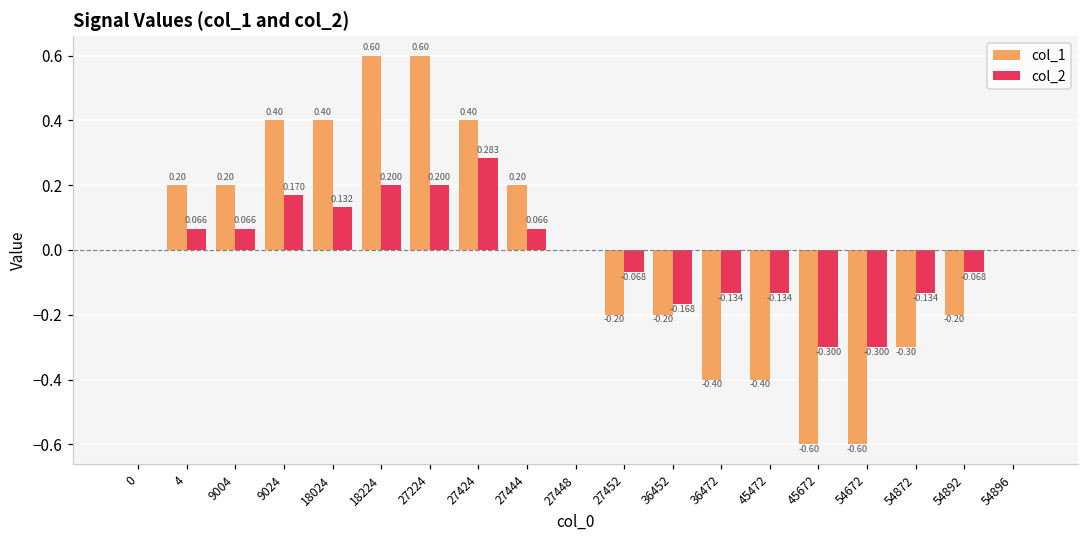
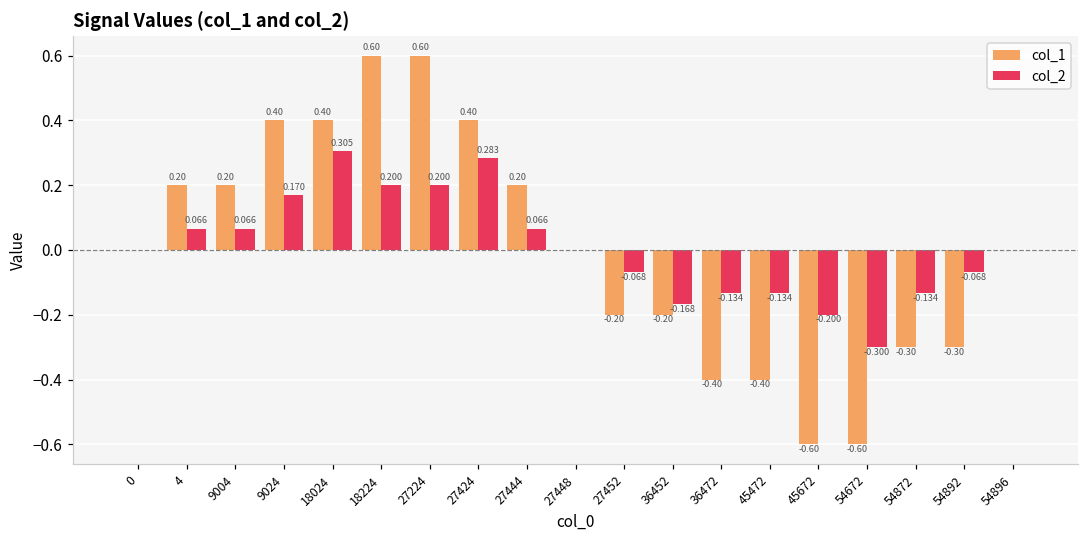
col_2, 18024: 0.132 -> 0.305
col_2, 45672: -0.300 -> -0.200
col_1, 54892: -0.20 -> -0.30
